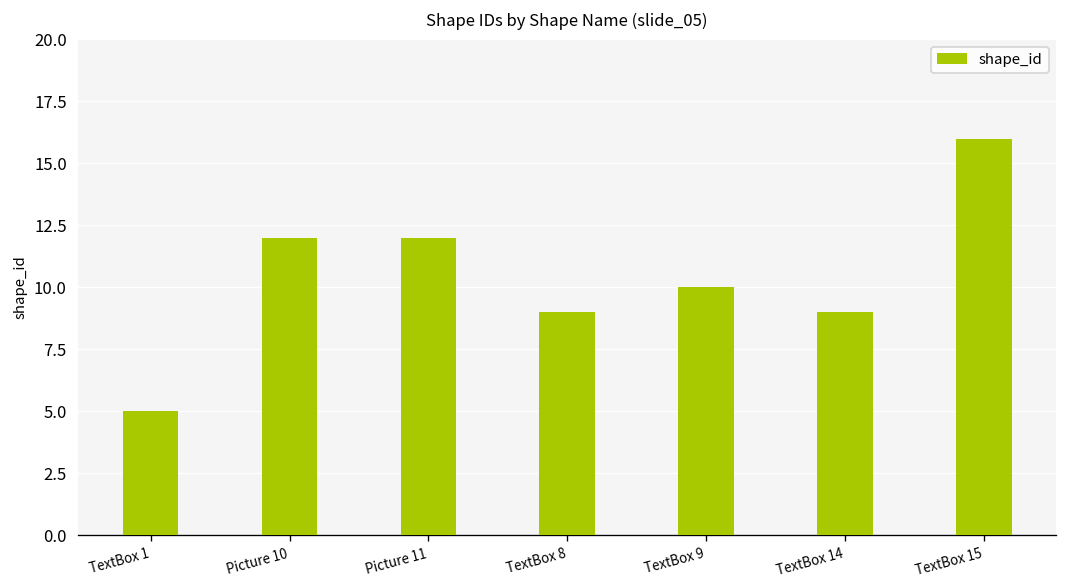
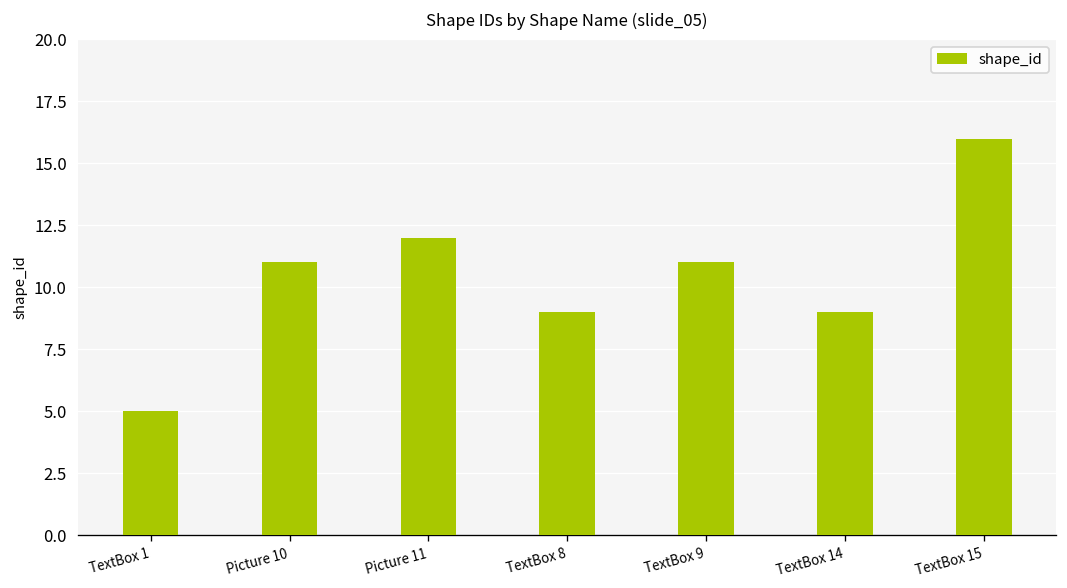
Picture 10: 12 -> 11
TextBox 9: 10 -> 11
